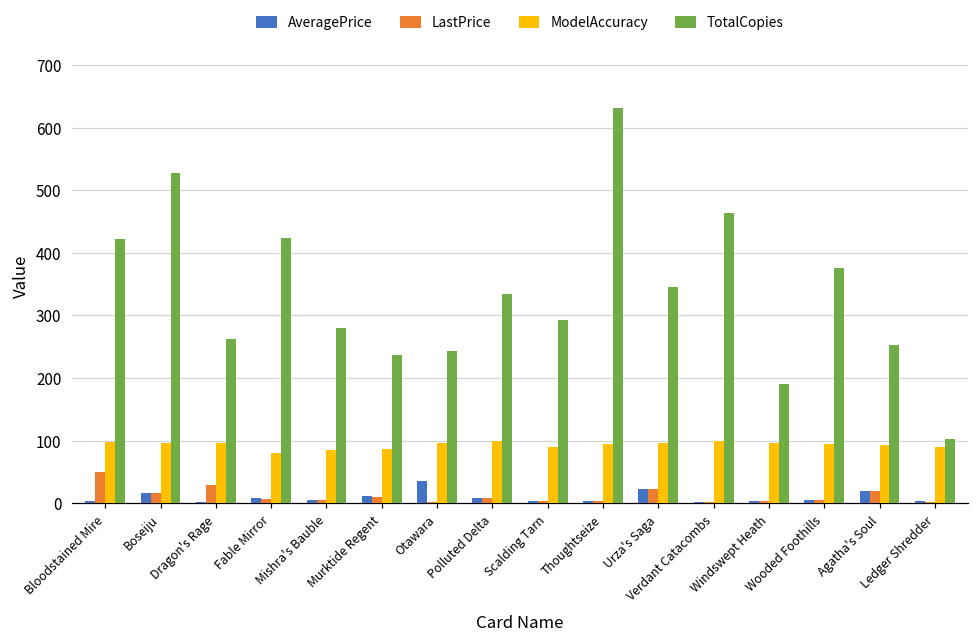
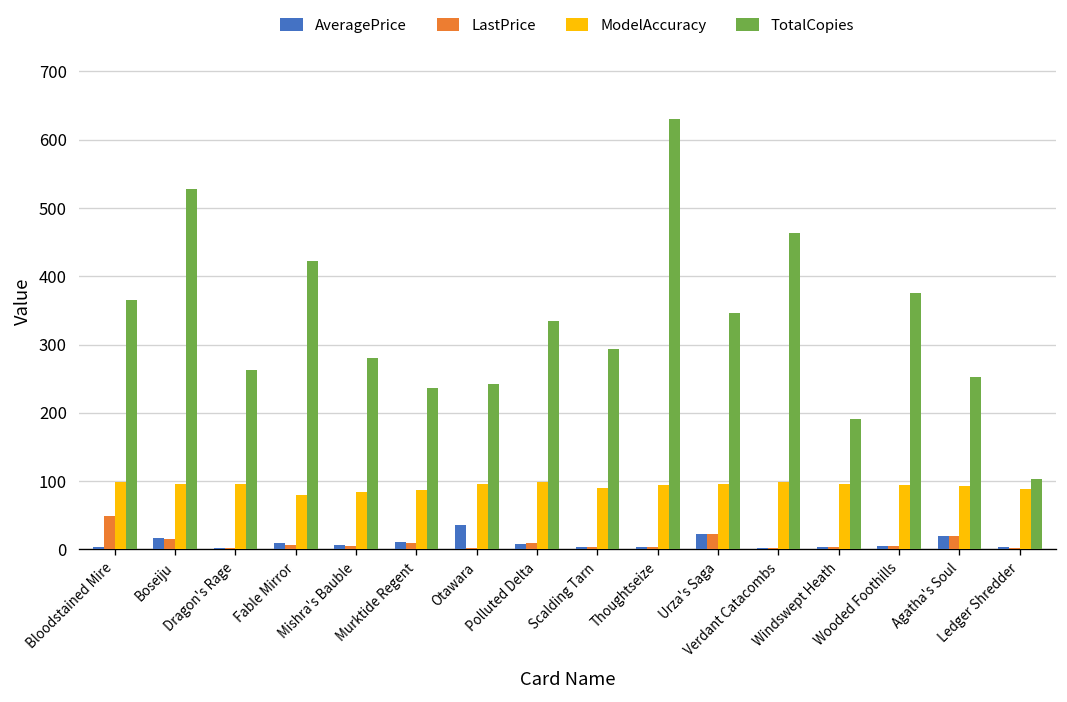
TotalCopies, Bloodstained Mire: 420 -> 370
LastPrice, Dragon's Rage: 30 -> 0
